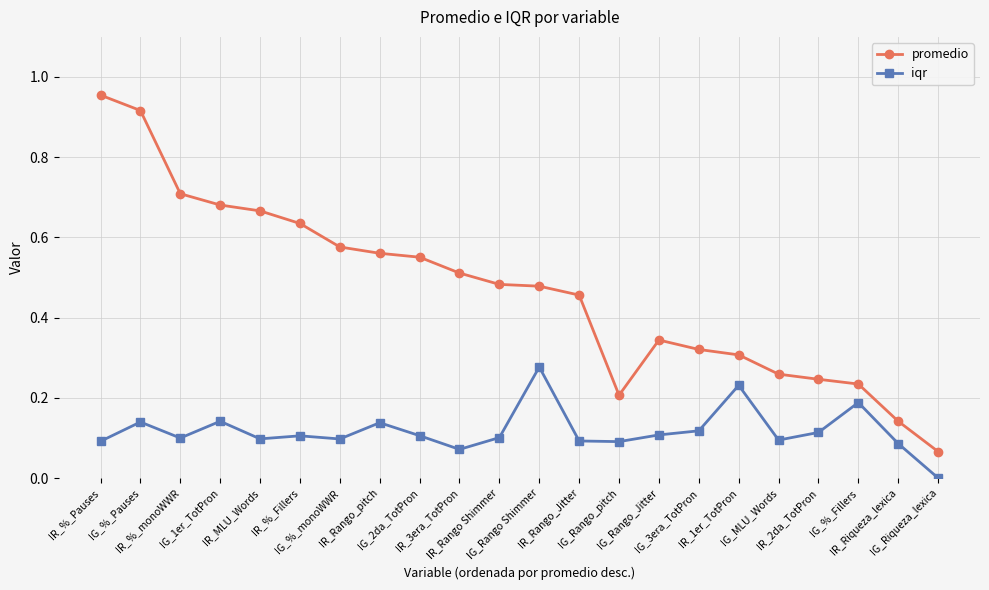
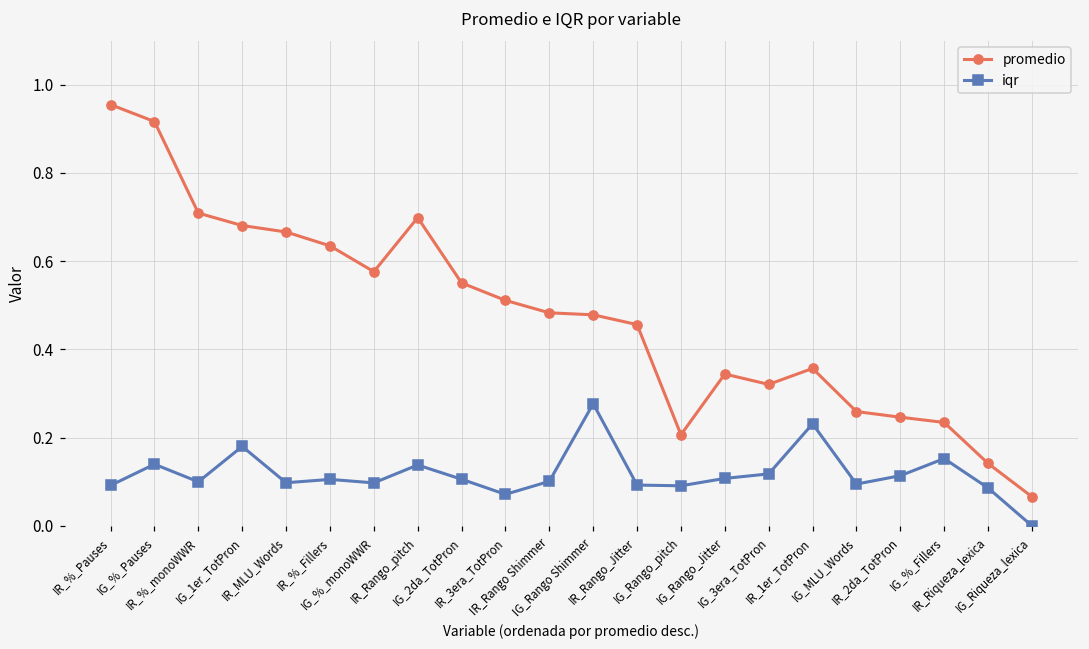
iqr, IG_1er_TotPron: 0.14 -> 0.18
promedio, IR_Rango_pitch: 0.56 -> 0.70
promedio, IR_1er_TotPron: 0.31 -> 0.36
iqr, IG_%_Fillers: 0.19 -> 0.15
